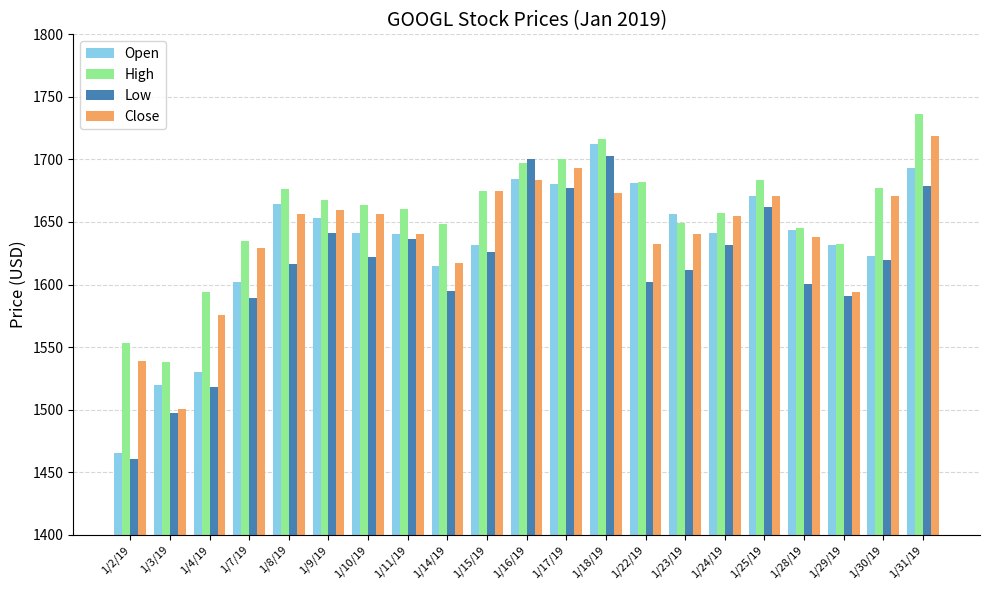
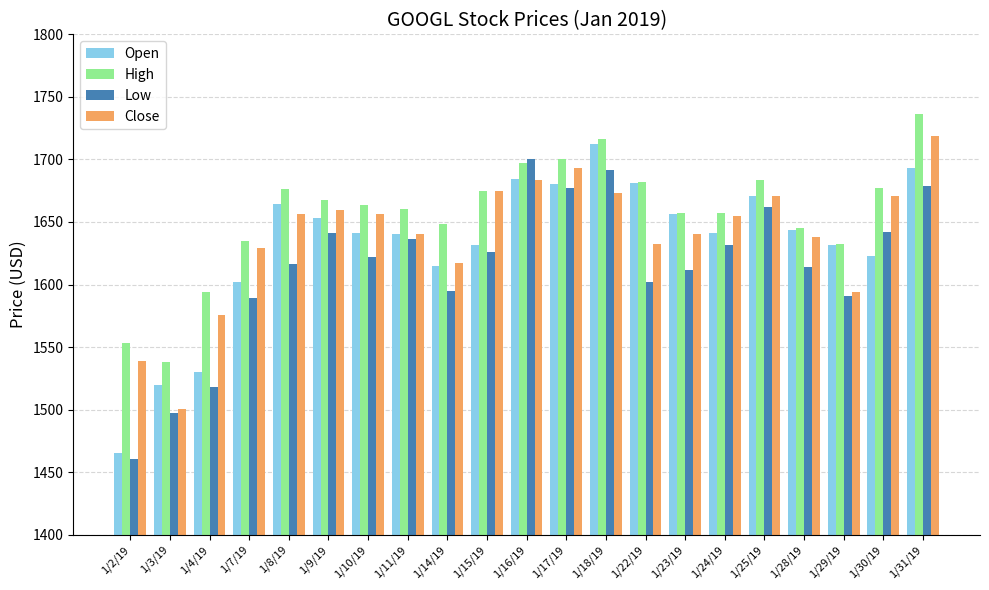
Low, 1/18/19: 1703 -> 1692
High, 1/23/19: 1649 -> 1657
Low, 1/28/19: 1601 -> 1614
Low, 1/30/19: 1620 -> 1642
